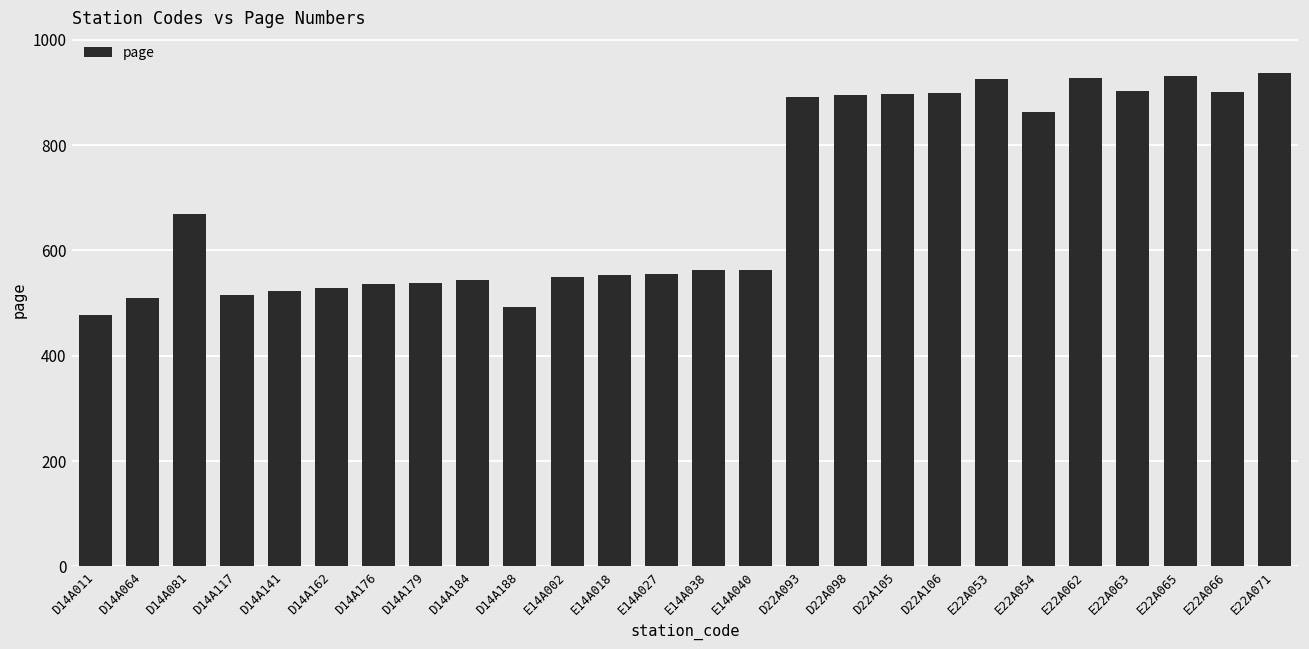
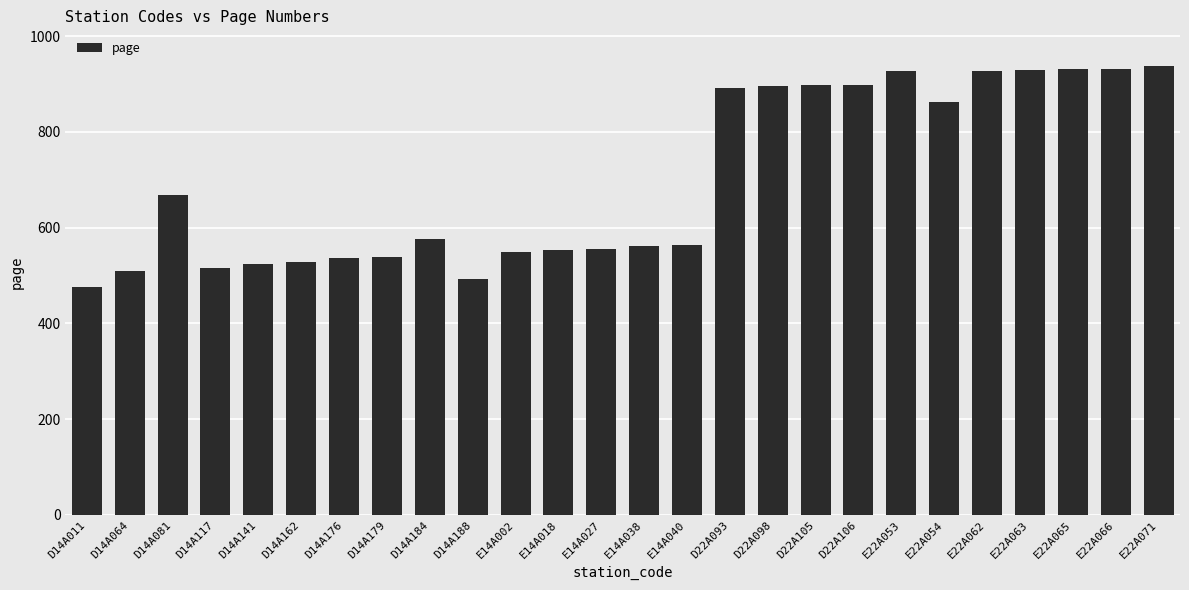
D14A184: 540 -> 580
E22A063: 900 -> 930
E22A066: 900 -> 930
